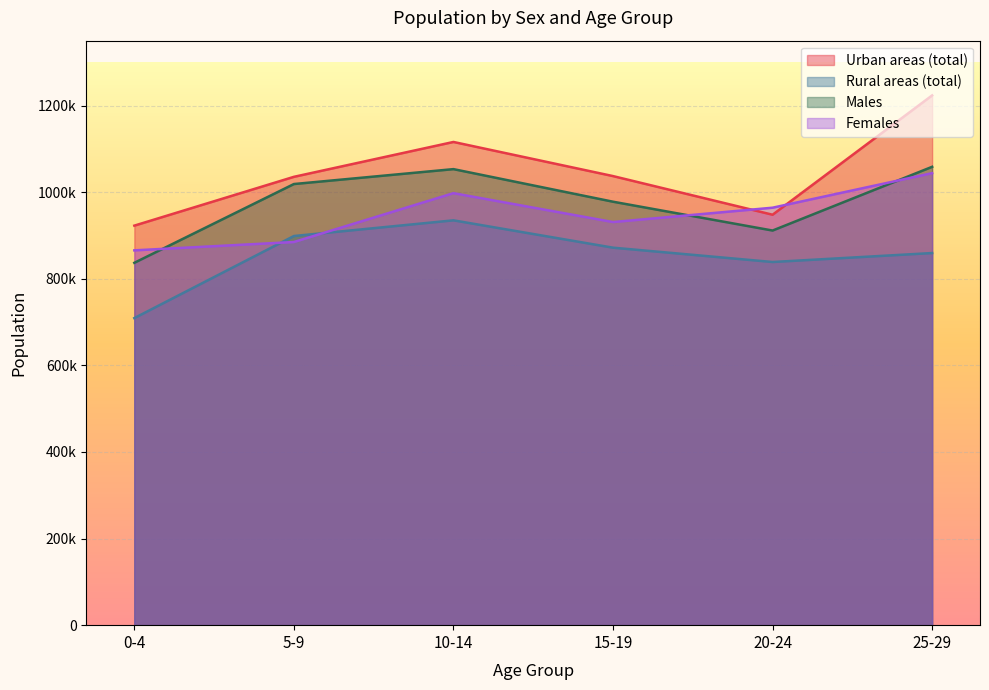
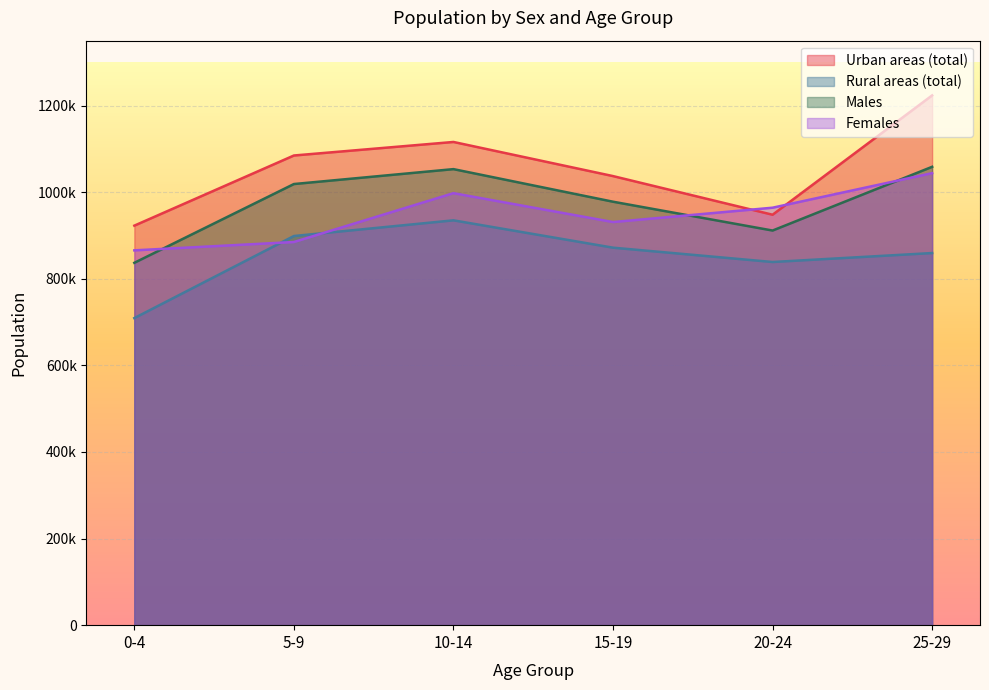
Urban areas (total), 5-9: 1040000 -> 1080000
